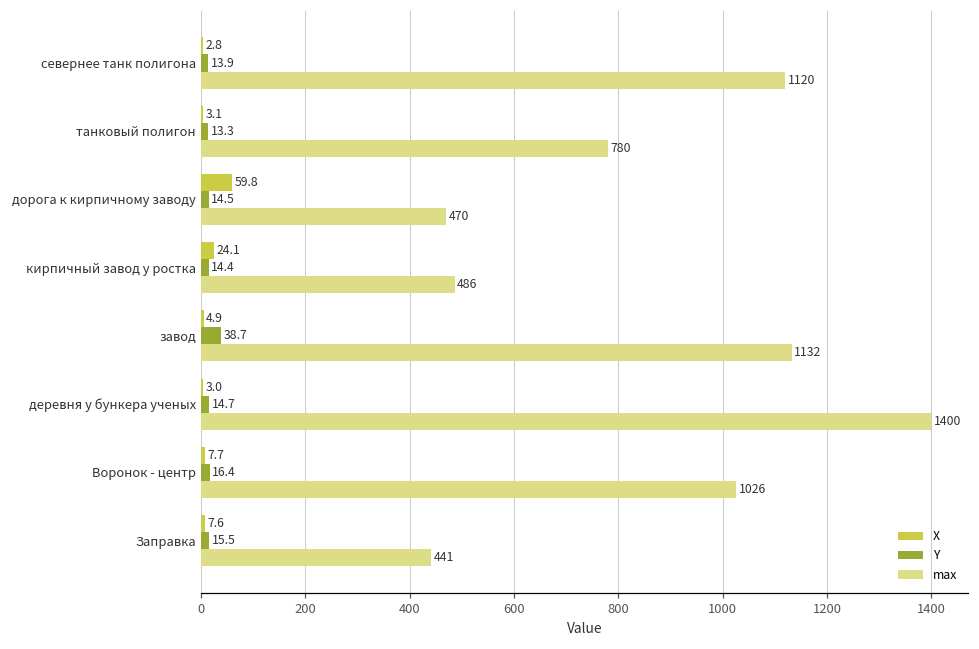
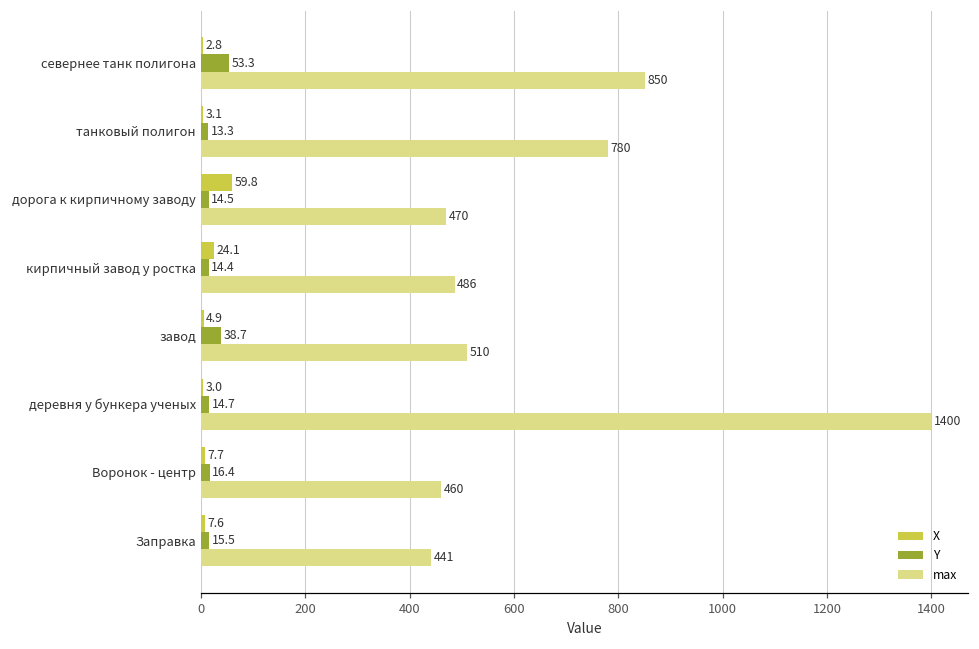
Y, севернее танк полигона: 13.9 -> 53.3
max, севернее танк полигона: 1120 -> 850
max, завод: 1132 -> 510
max, Воронок - центр: 1026 -> 460
